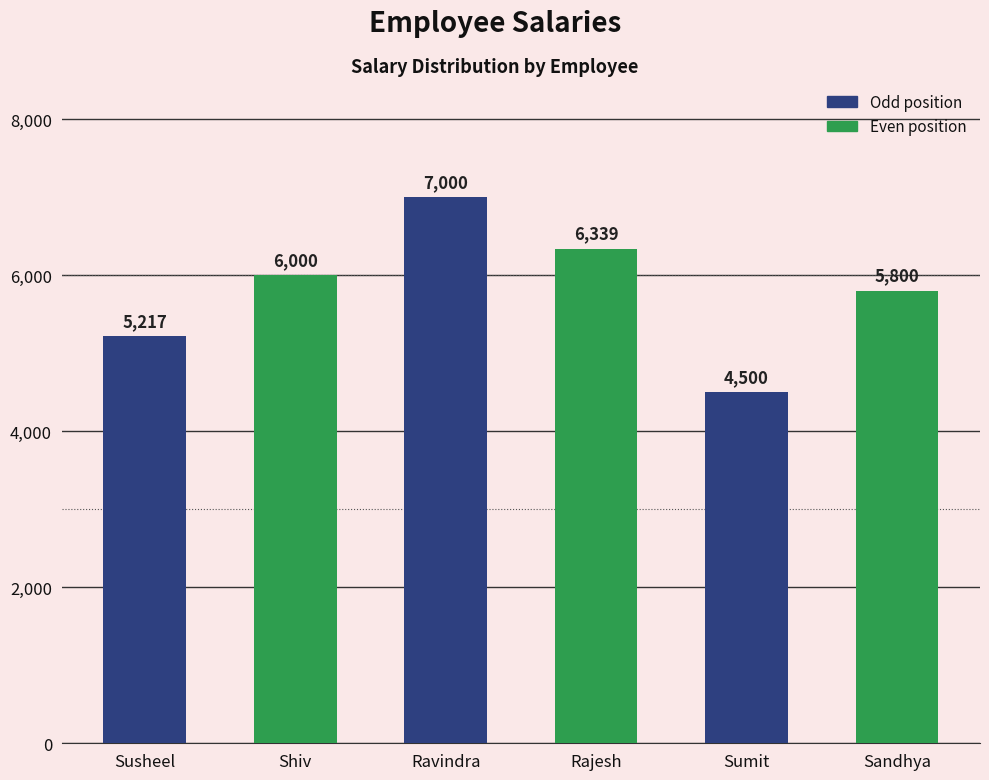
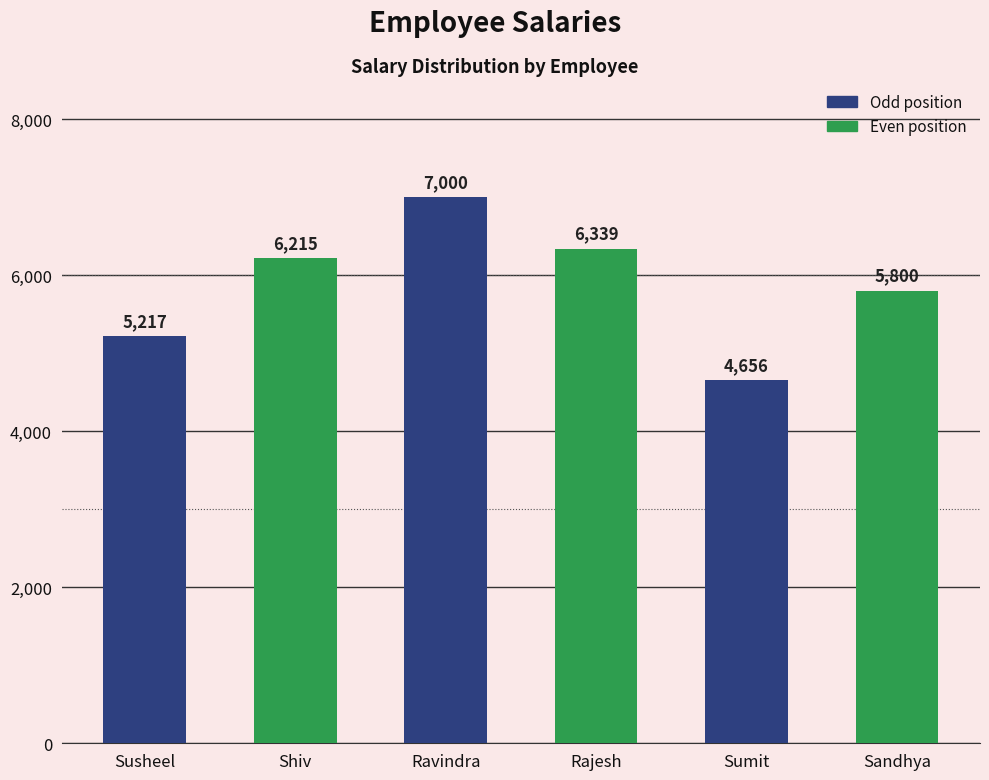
Shiv: 6,000 -> 6,215
Sumit: 4,500 -> 4,656
